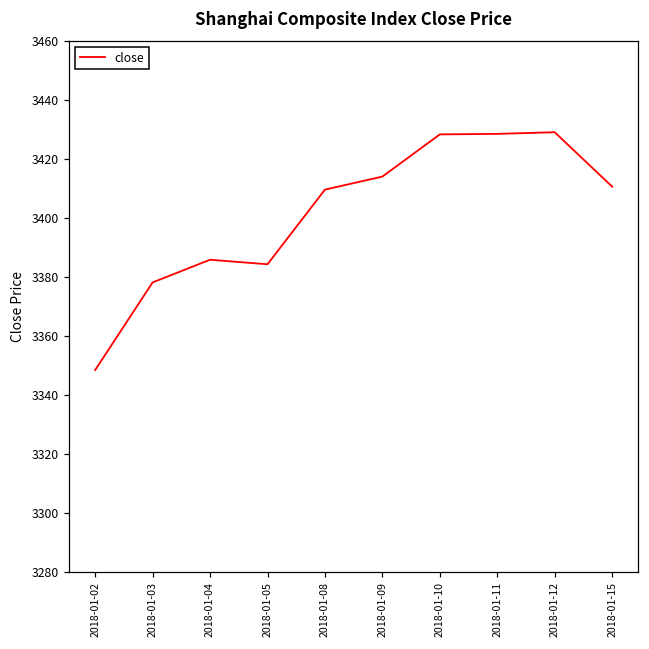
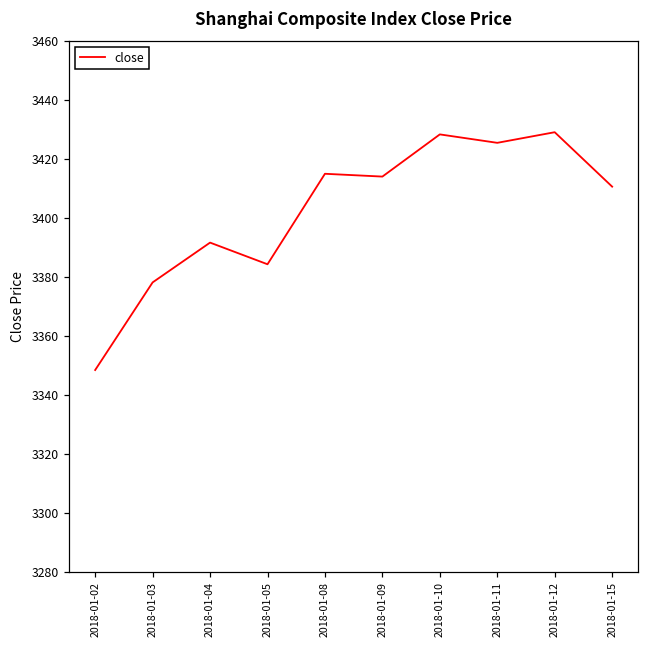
2018-01-04: 3386 -> 3392
2018-01-08: 3409 -> 3415
2018-01-11: 3428 -> 3425
